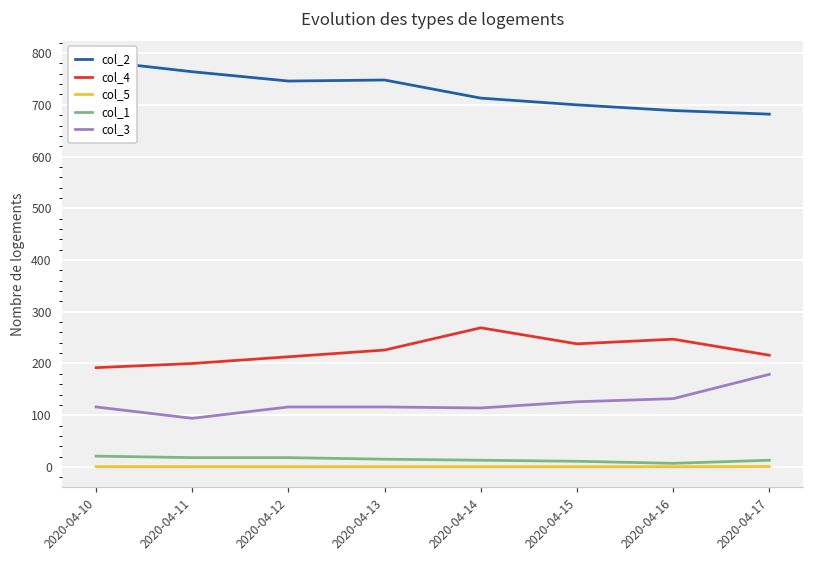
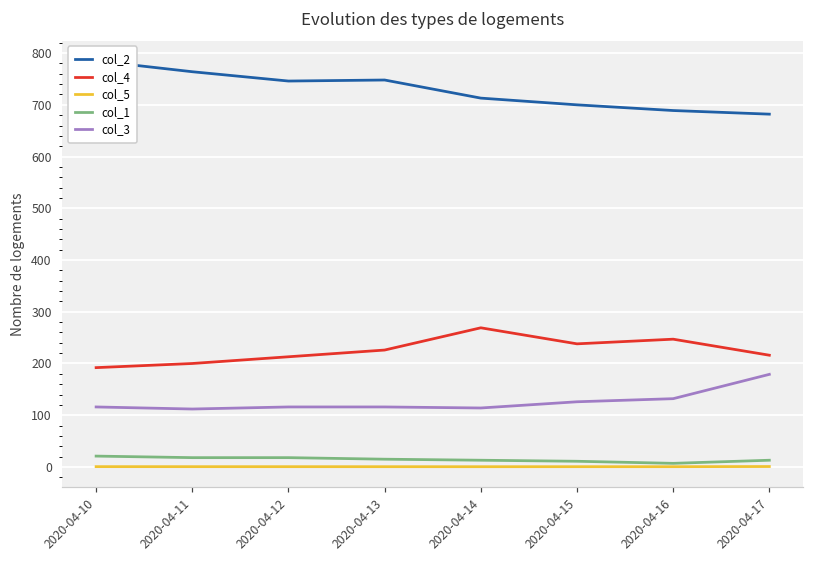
col_3, 2020-04-11: 90 -> 110
